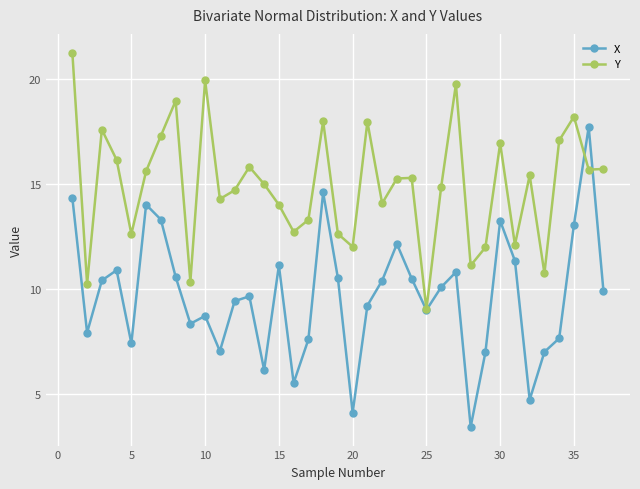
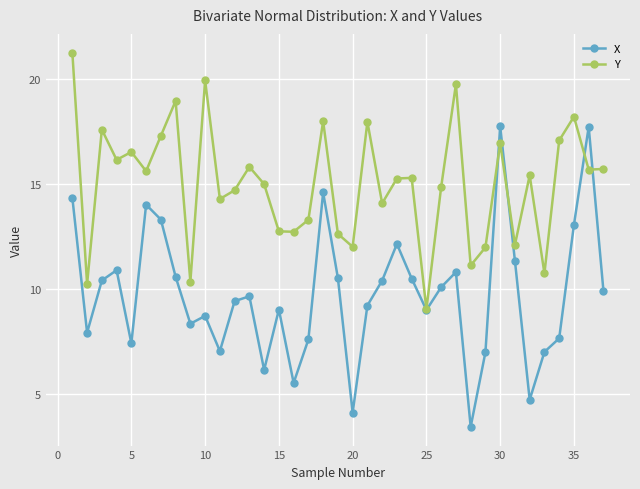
Y, 5: 12.6 -> 16.5
X, 15: 11.1 -> 9.0
Y, 15: 14.0 -> 12.7
X, 30: 13.2 -> 17.7
